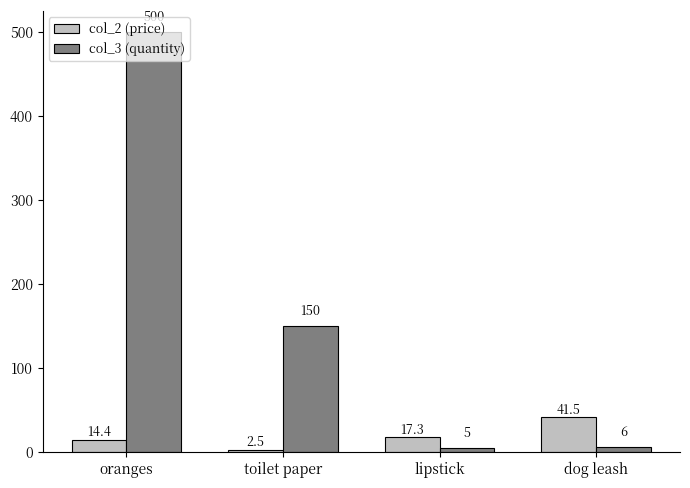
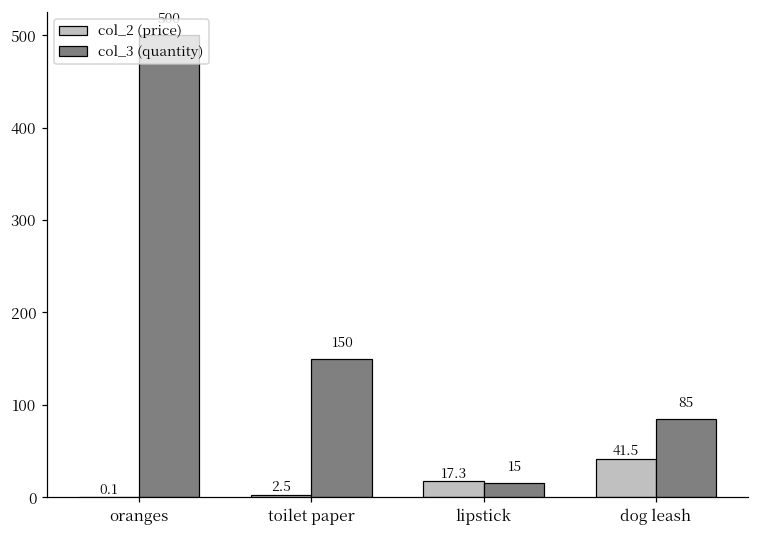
col_2 (price), oranges: 14.4 -> 0.1
col_3 (quantity), lipstick: 5 -> 15
col_3 (quantity), dog leash: 6 -> 85
